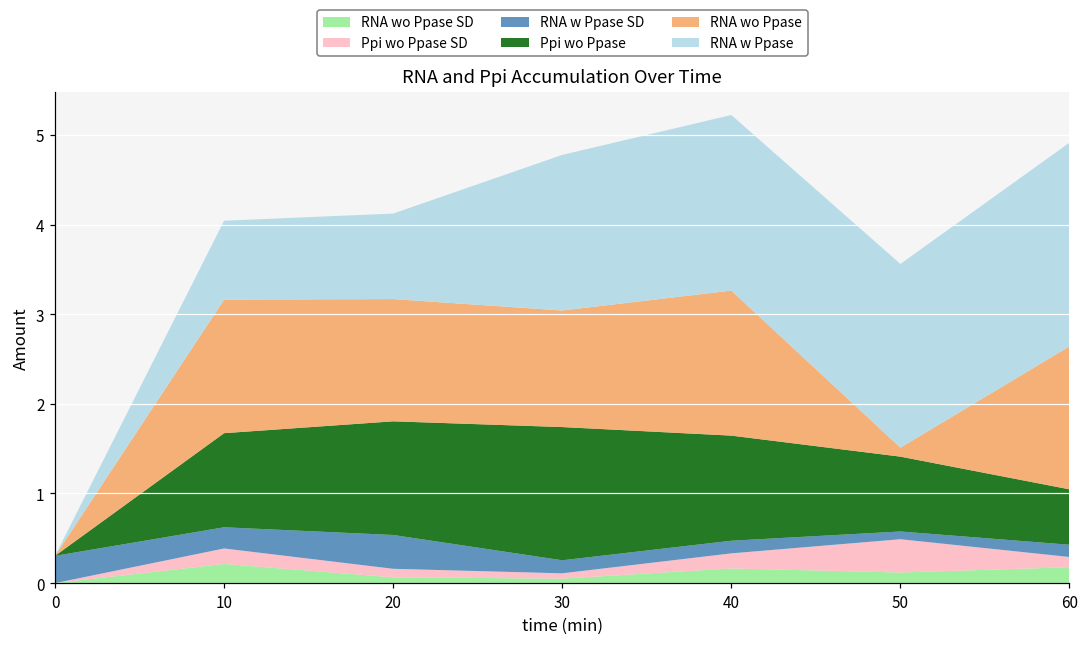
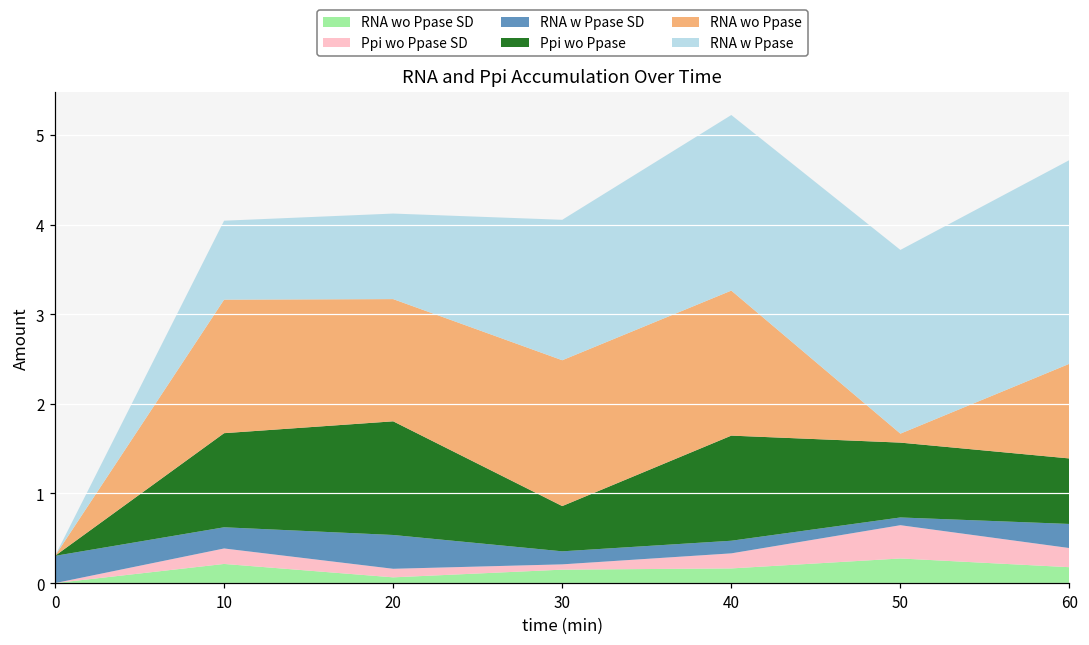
RNA wo Ppase SD, 30: 0.1 -> 0.2
Ppi wo Ppase, 30: 1.5 -> 0.5
RNA wo Ppase, 30: 1.3 -> 1.6
RNA w Ppase, 30: 1.7 -> 1.6
RNA wo Ppase SD, 50: 0.1 -> 0.3
Ppi wo Ppase SD, 60: 0.1 -> 0.2
RNA w Ppase SD, 60: 0.1 -> 0.3
Ppi wo Ppase, 60: 0.6 -> 0.7
RNA wo Ppase, 60: 1.6 -> 1.1
